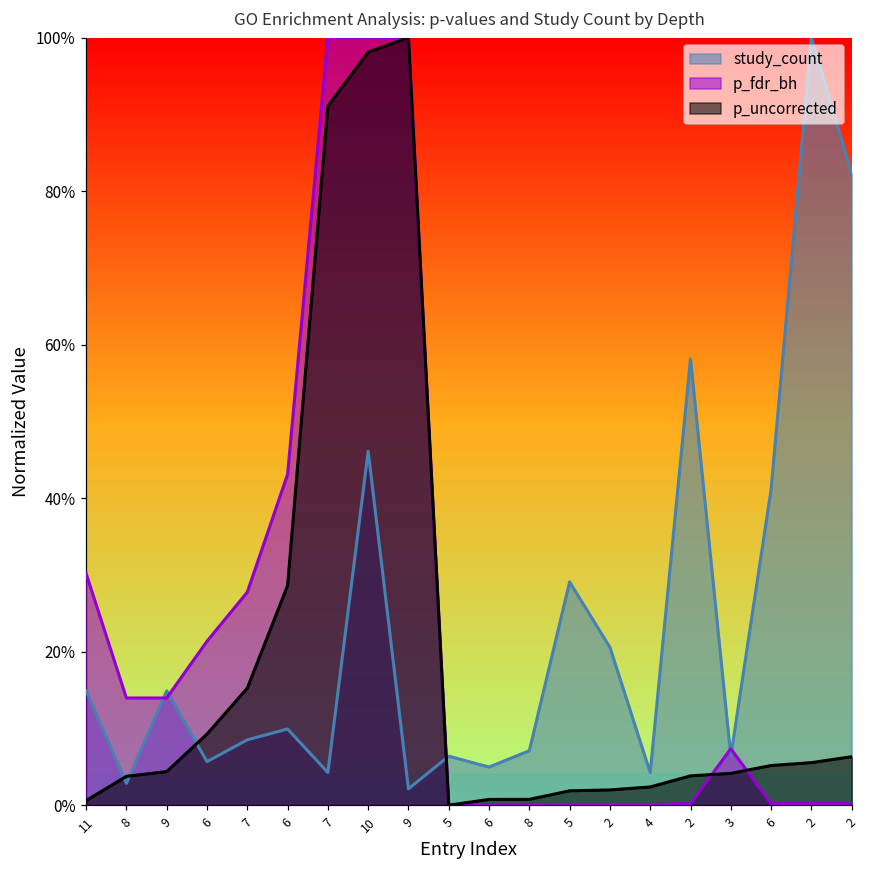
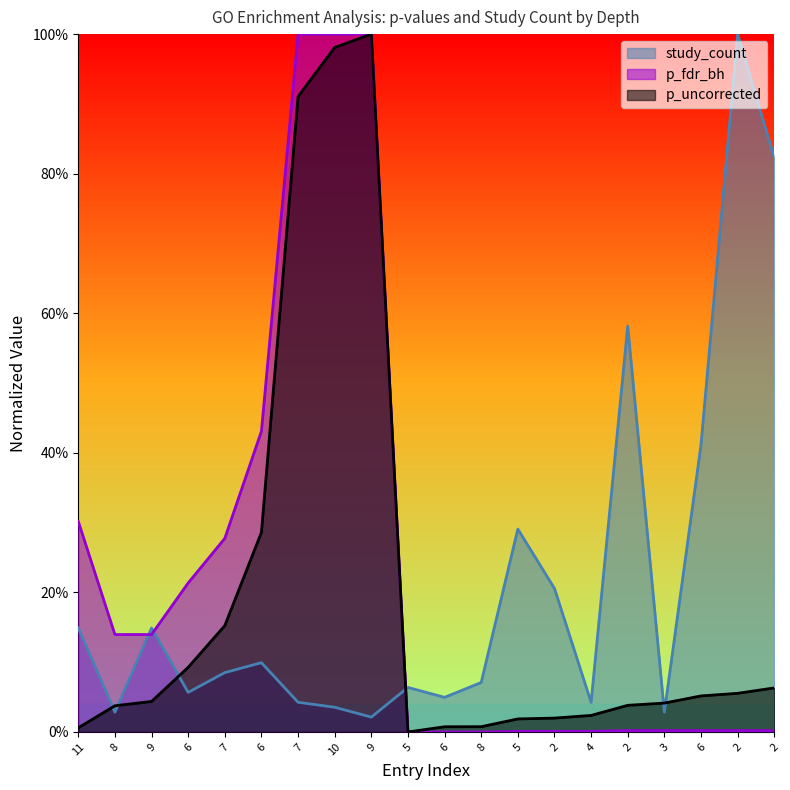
study_count, 10: 46% -> 4%
study_count, 3: 6% -> 3%
p_fdr_bh, 3: 7% -> 0%
